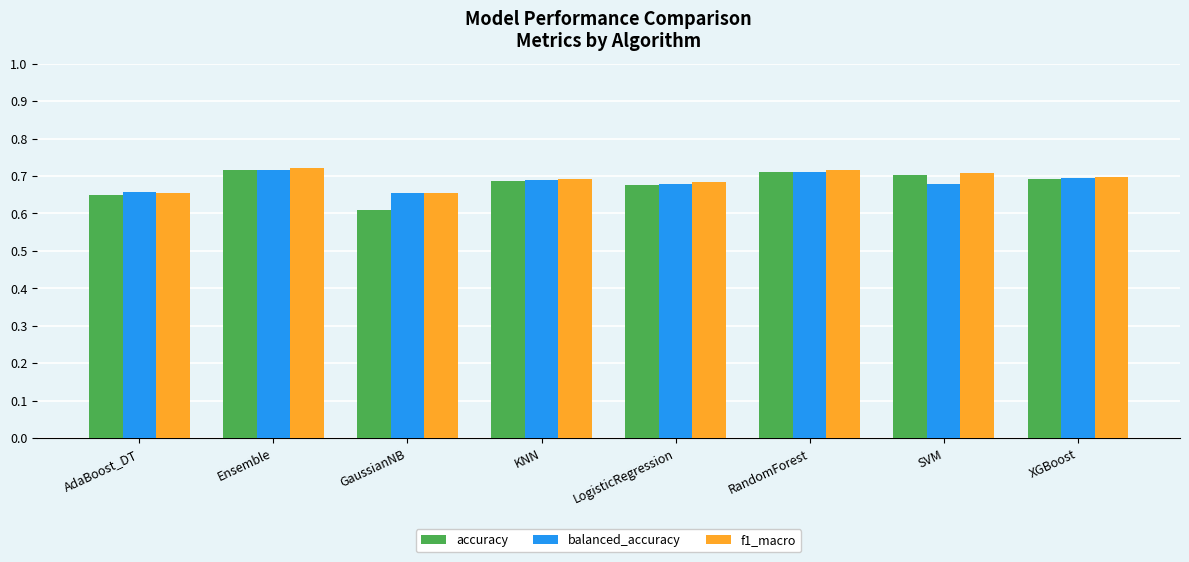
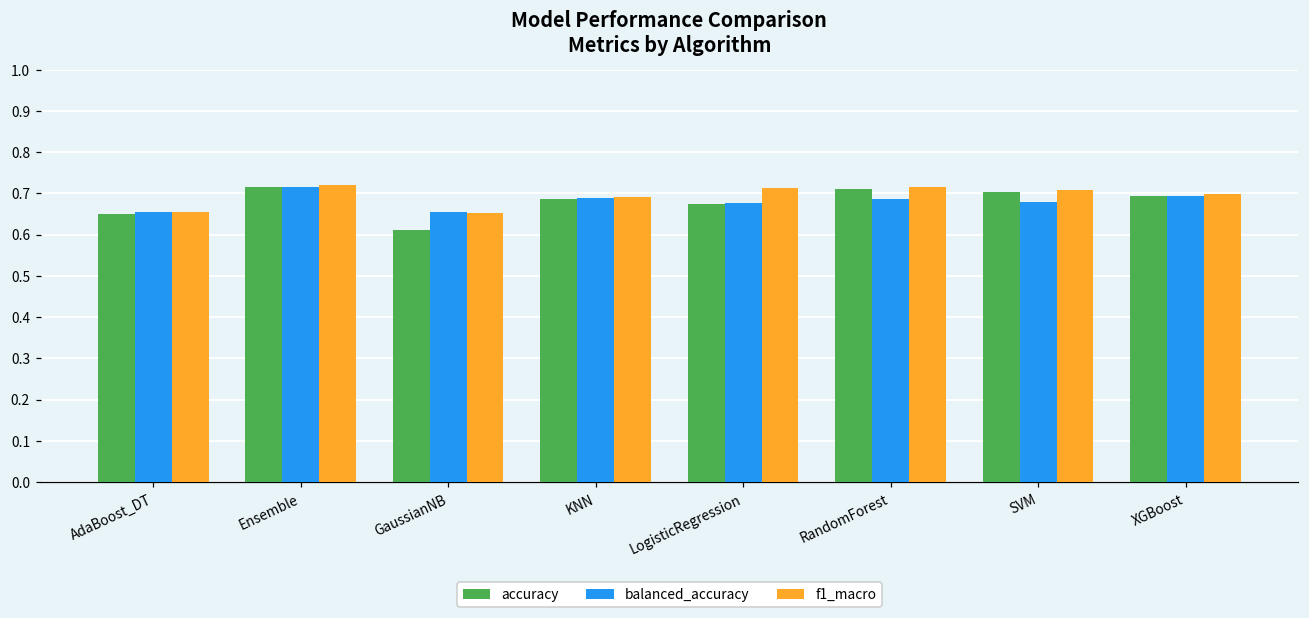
f1_macro, LogisticRegression: 0.68 -> 0.71
balanced_accuracy, RandomForest: 0.71 -> 0.69
